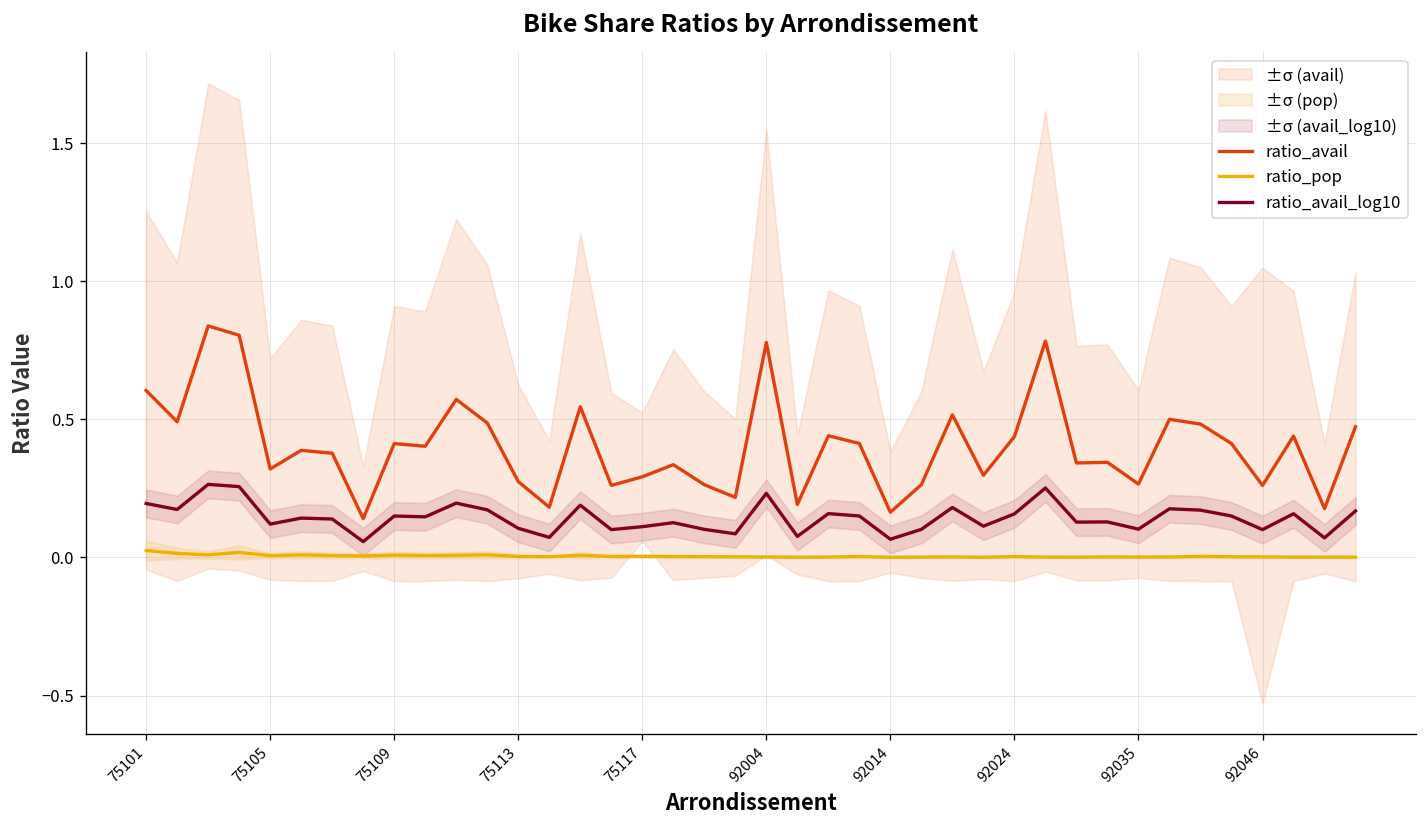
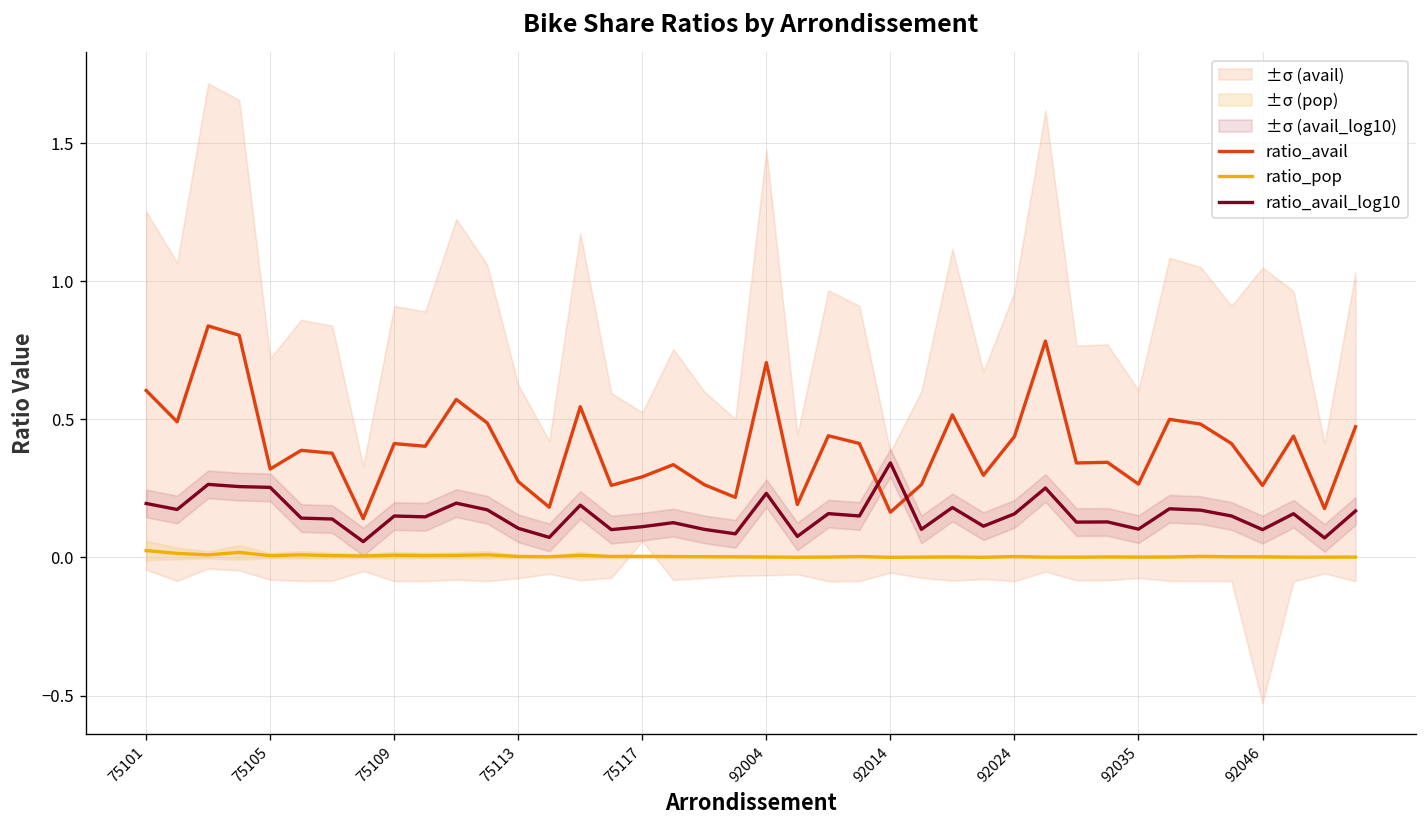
ratio_avail_log10, 75105: 0.12 -> 0.25
ratio_avail, 92004: 0.78 -> 0.71
ratio_avail_log10, 92014: 0.07 -> 0.34
